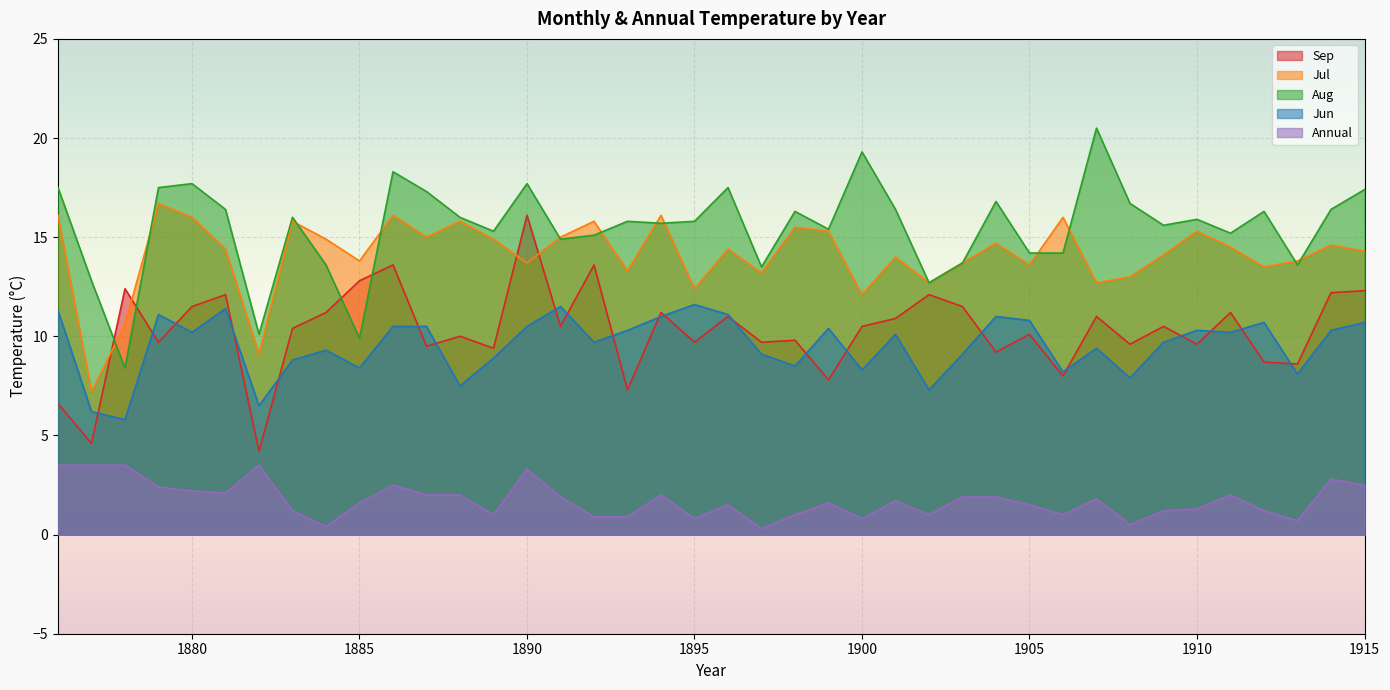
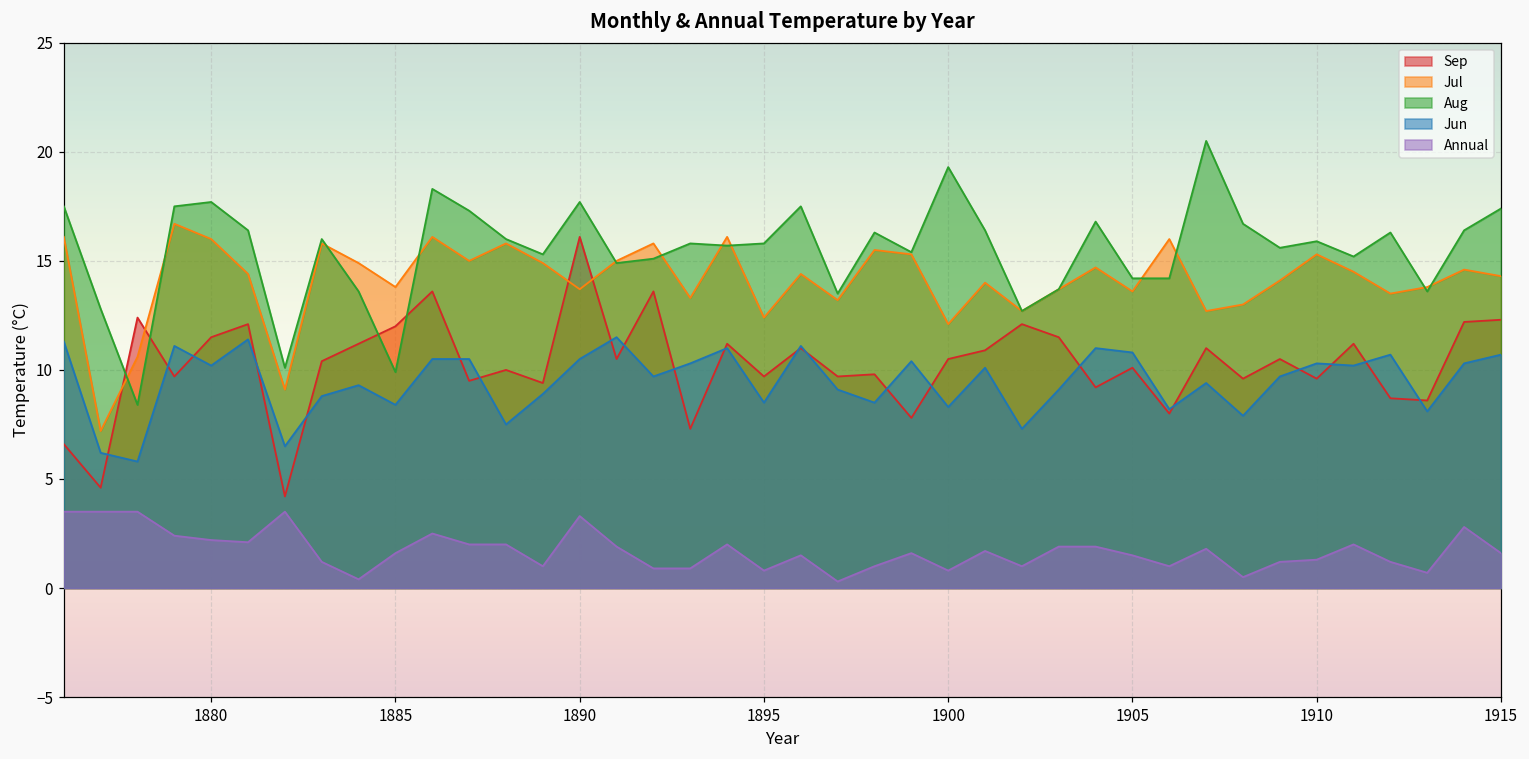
Sep, 1885: 12.8 -> 12.0
Jun, 1895: 11.6 -> 8.5
Annual, 1915: 2.5 -> 1.6
